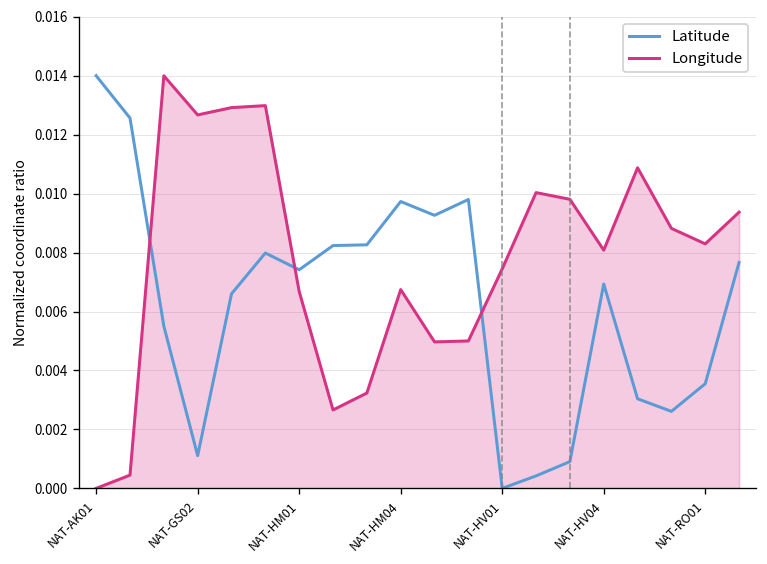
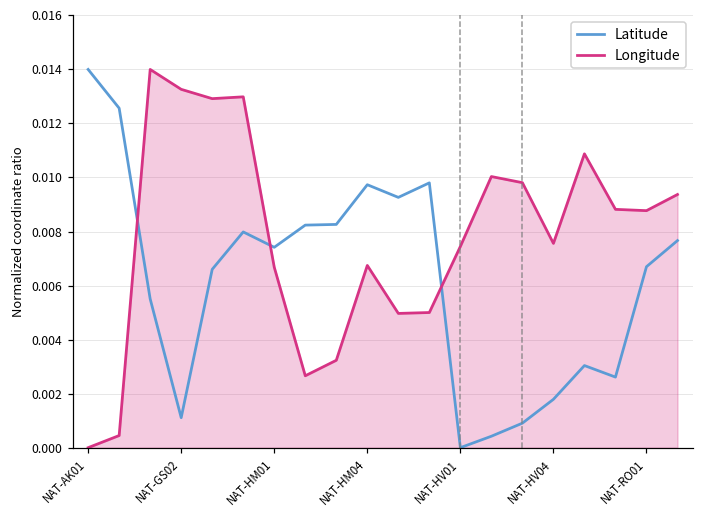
Longitude, NAT-GS02: 0.0127 -> 0.0133
Latitude, NAT-HV04: 0.0069 -> 0.0018
Longitude, NAT-HV04: 0.0081 -> 0.0076
Latitude, NAT-RO01: 0.0036 -> 0.0067
Longitude, NAT-RO01: 0.0083 -> 0.0088
